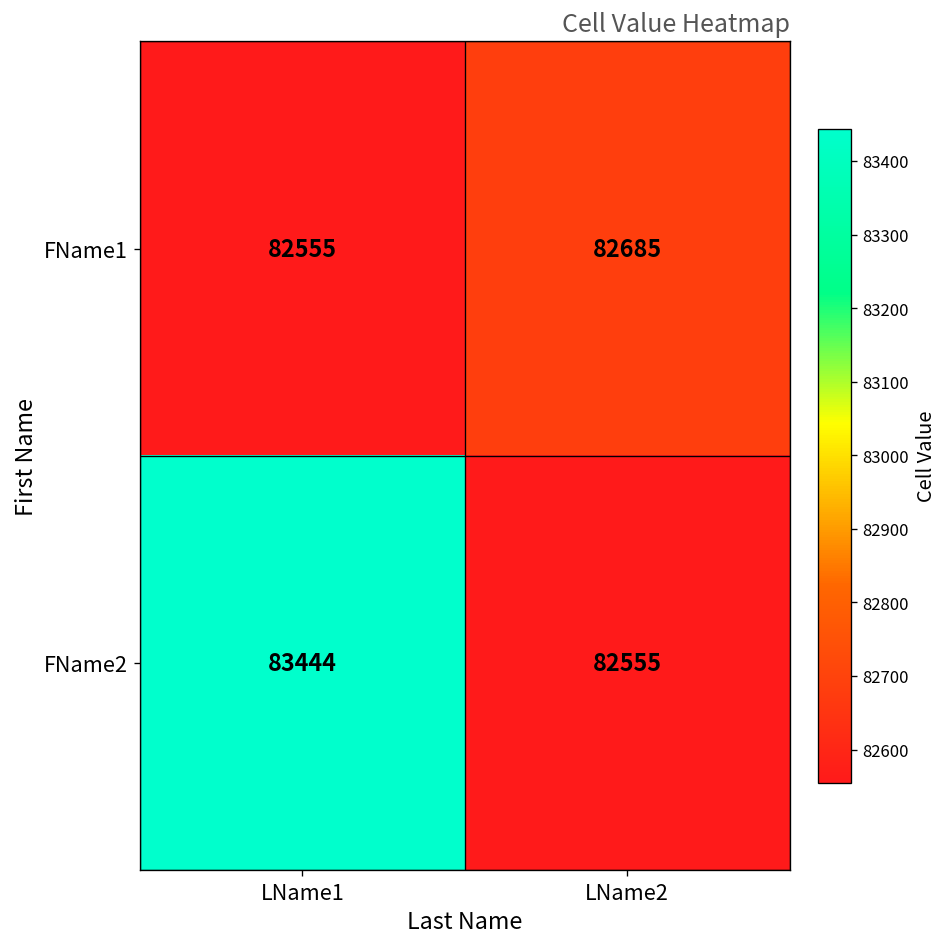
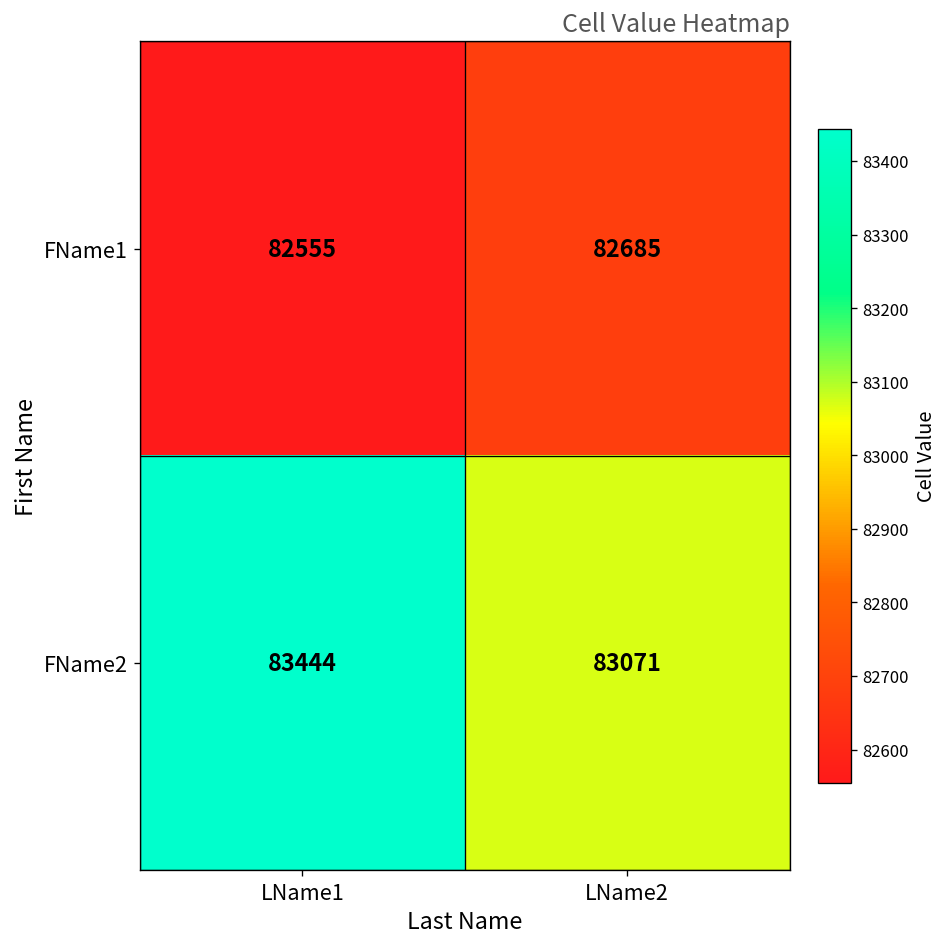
FName2, LName2: 82555 -> 83071
